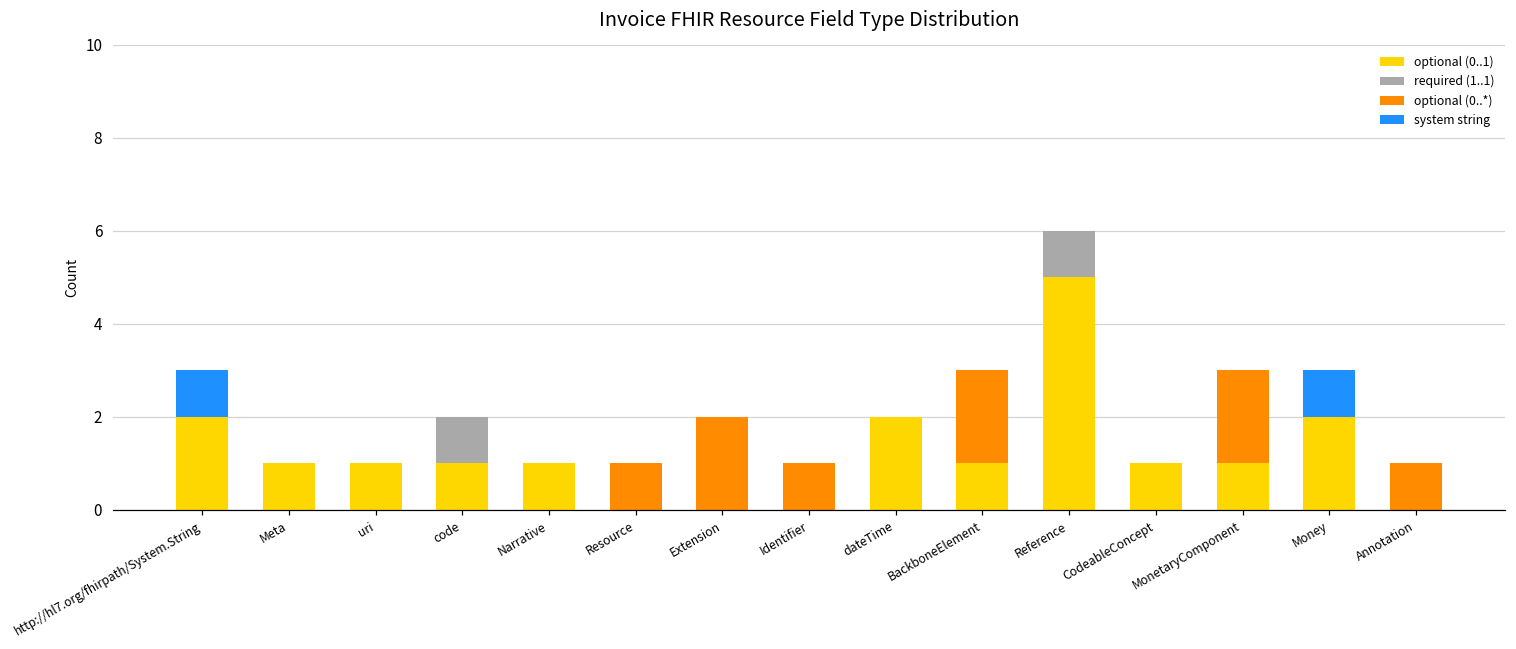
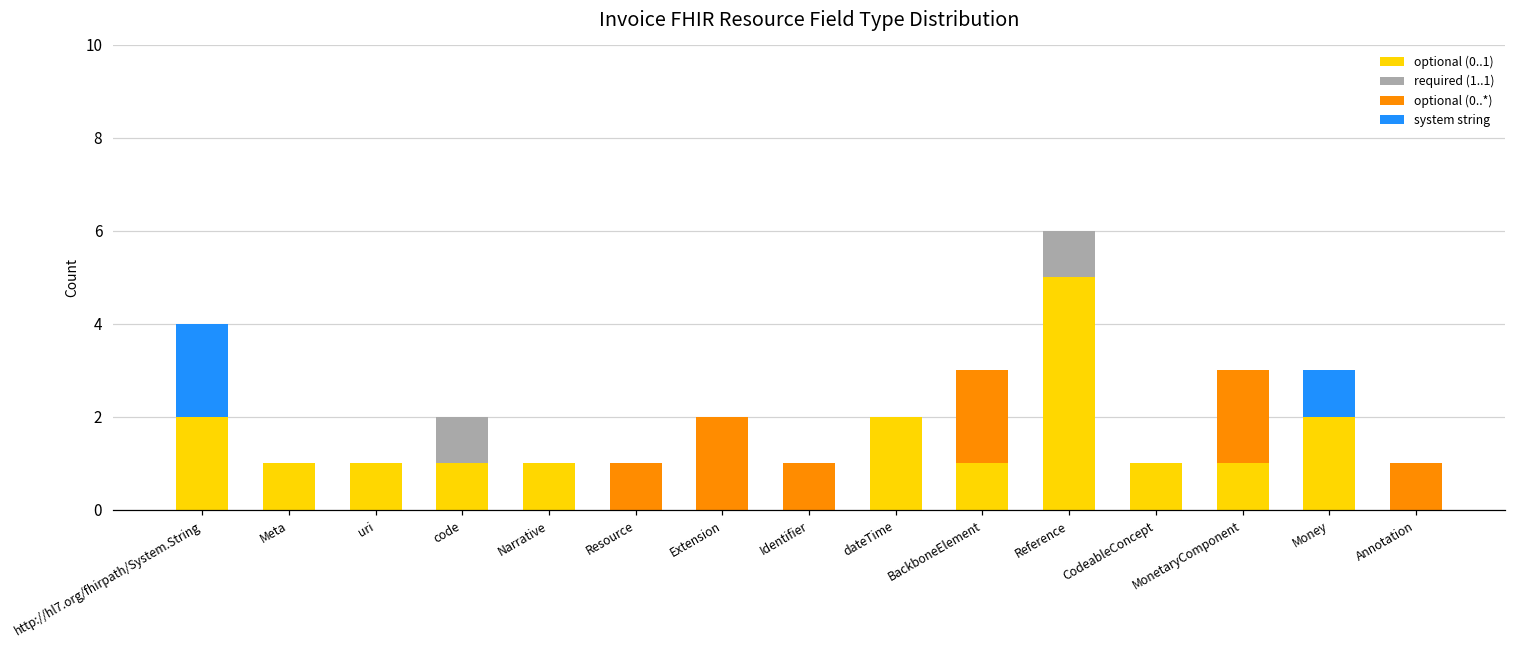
system string, http://hl7.org/fhirpath/System.String: 1 -> 2
